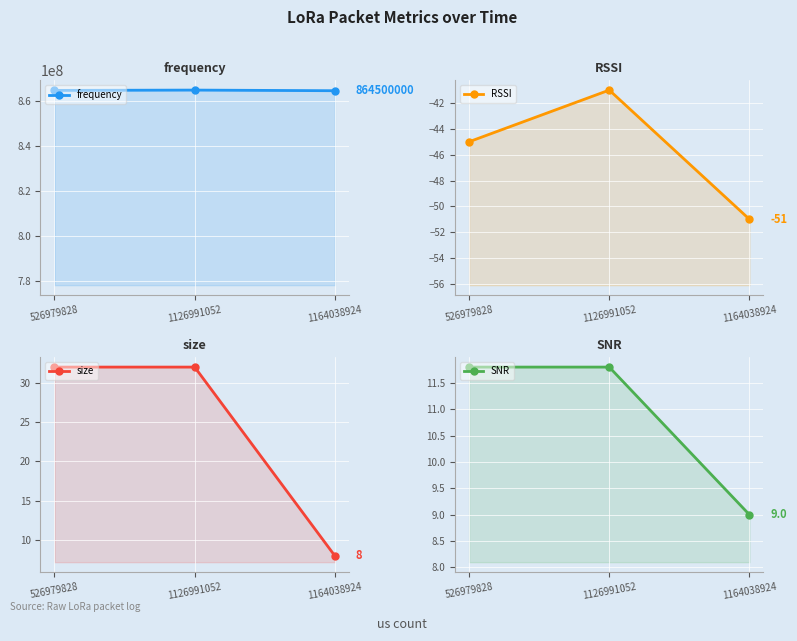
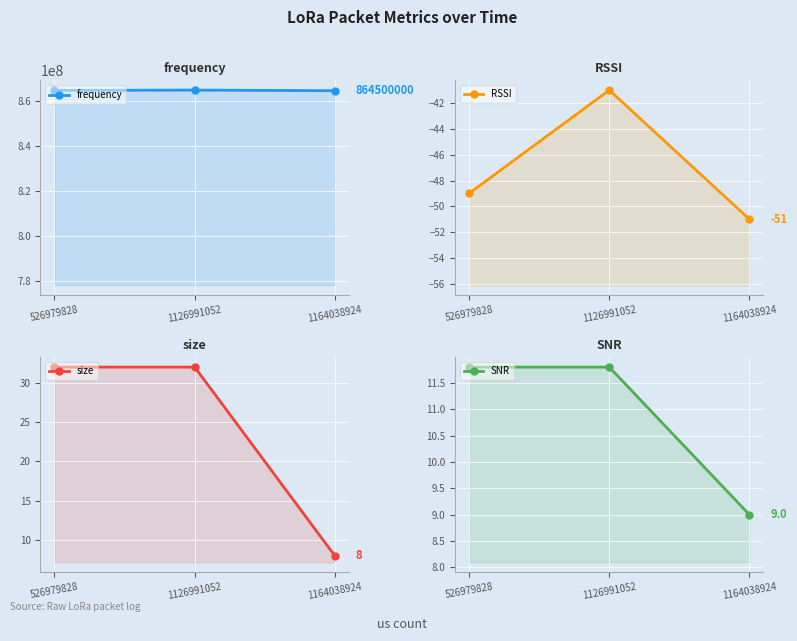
RSSI, 526979828: -45 -> -49
